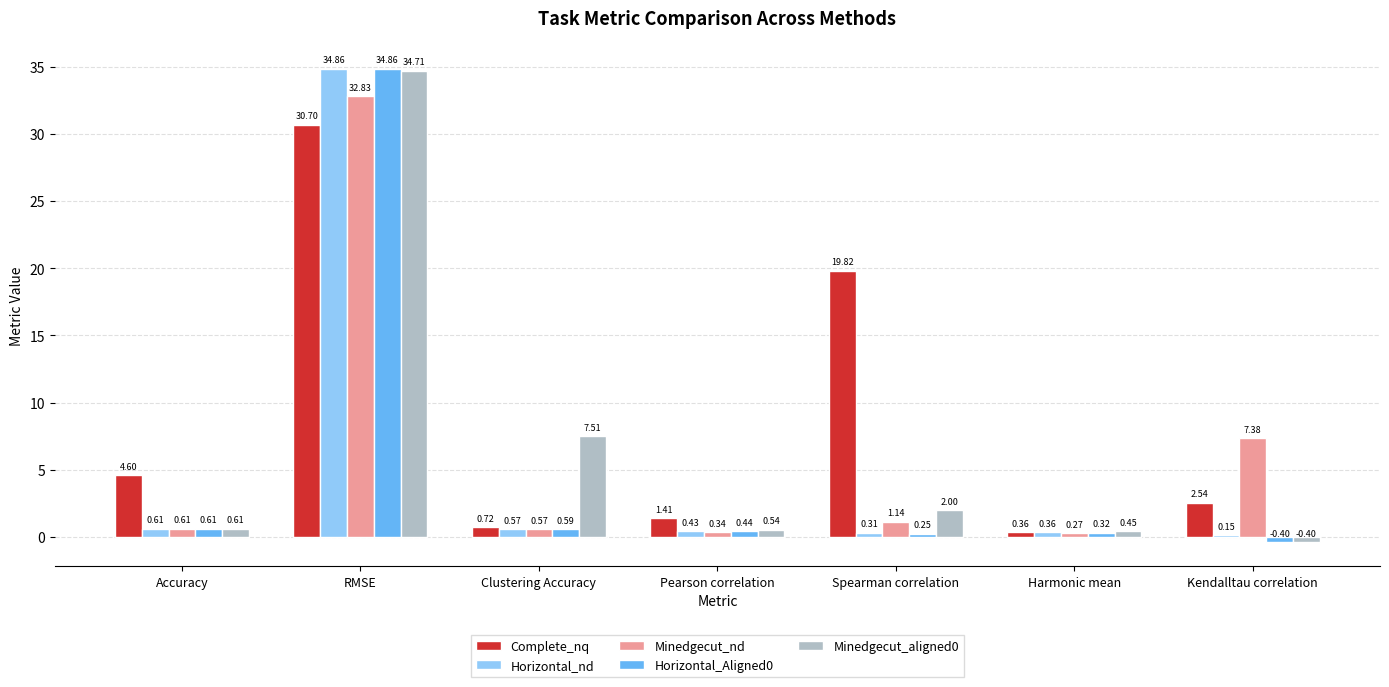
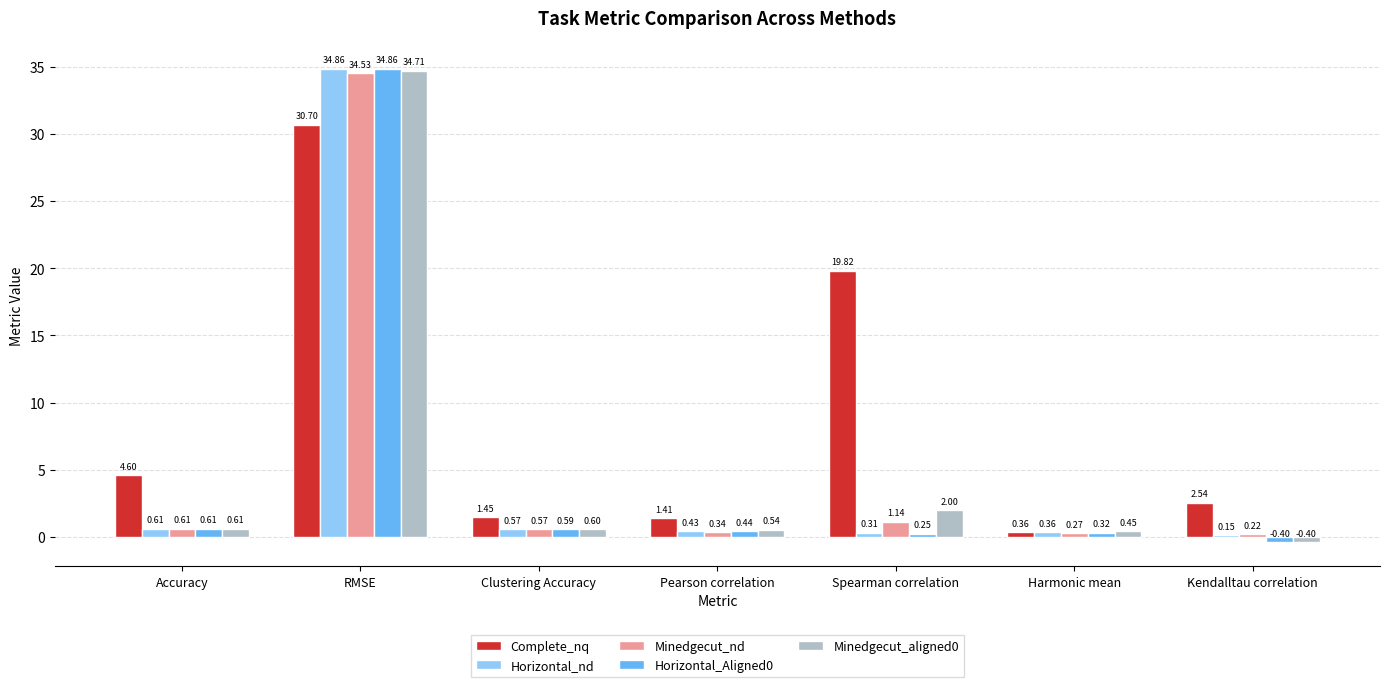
Minedgecut_nd, RMSE: 32.83 -> 34.53
Complete_nq, Clustering Accuracy: 0.72 -> 1.45
Minedgecut_aligned0, Clustering Accuracy: 7.51 -> 0.60
Minedgecut_nd, Kendalltau correlation: 7.38 -> 0.22
